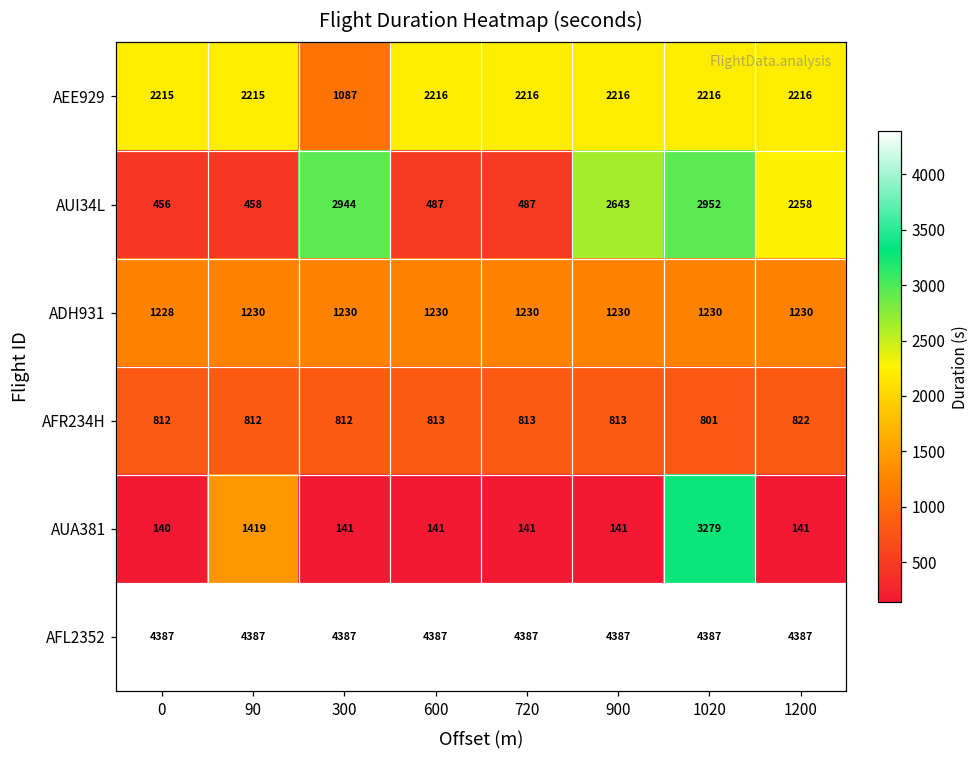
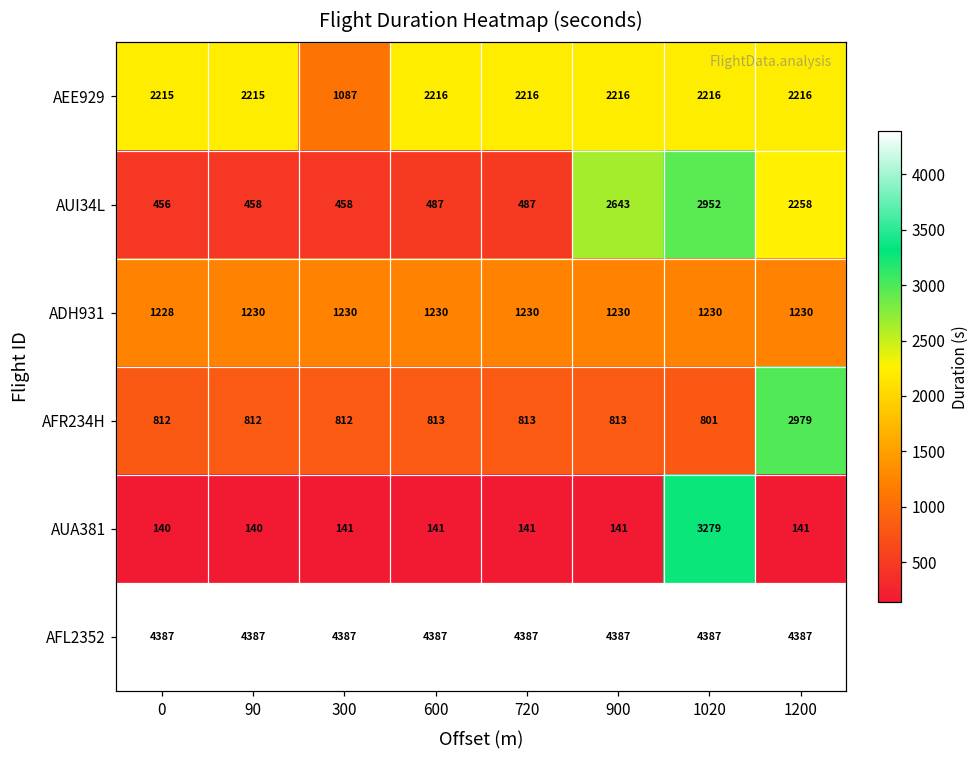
AUI34L, 300: 2944 -> 458
AFR234H, 1200: 822 -> 2979
AUA381, 90: 1419 -> 140
